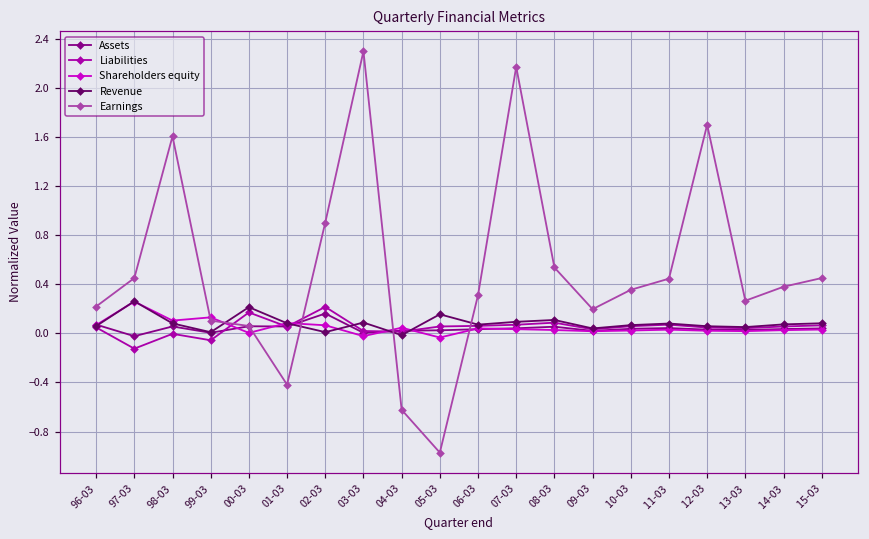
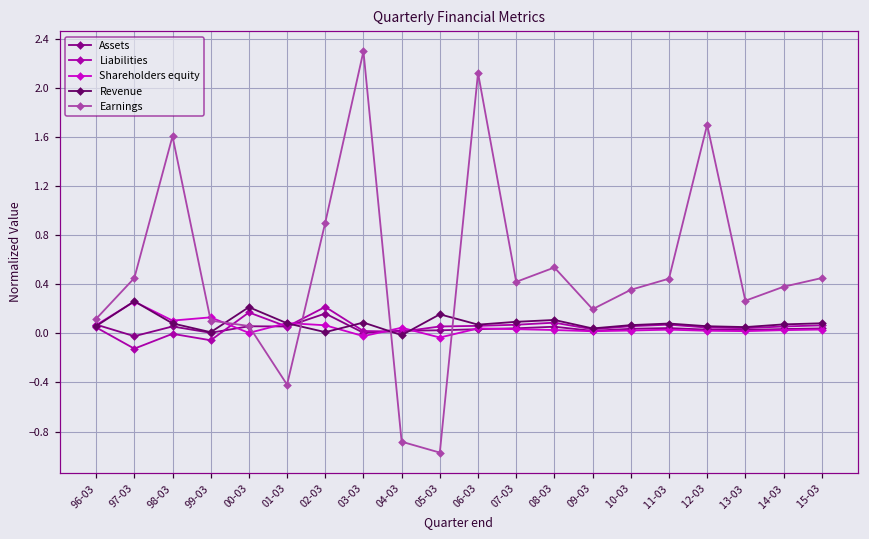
Earnings, 96-03: 0.22 -> 0.12
Earnings, 04-03: -0.62 -> -0.88
Earnings, 06-03: 0.31 -> 2.13
Earnings, 07-03: 2.18 -> 0.42
